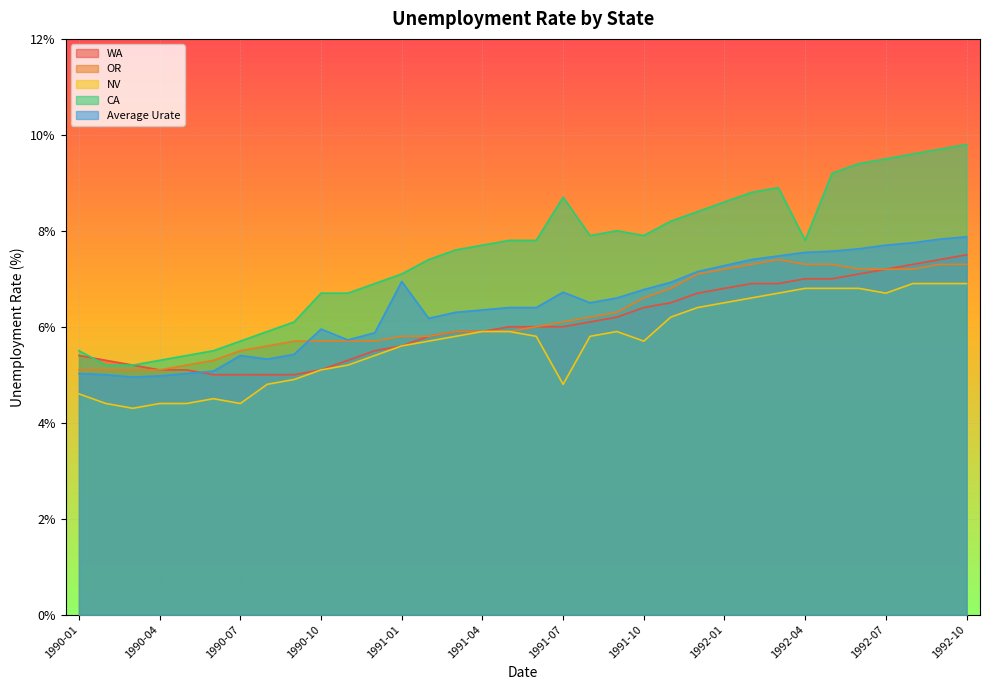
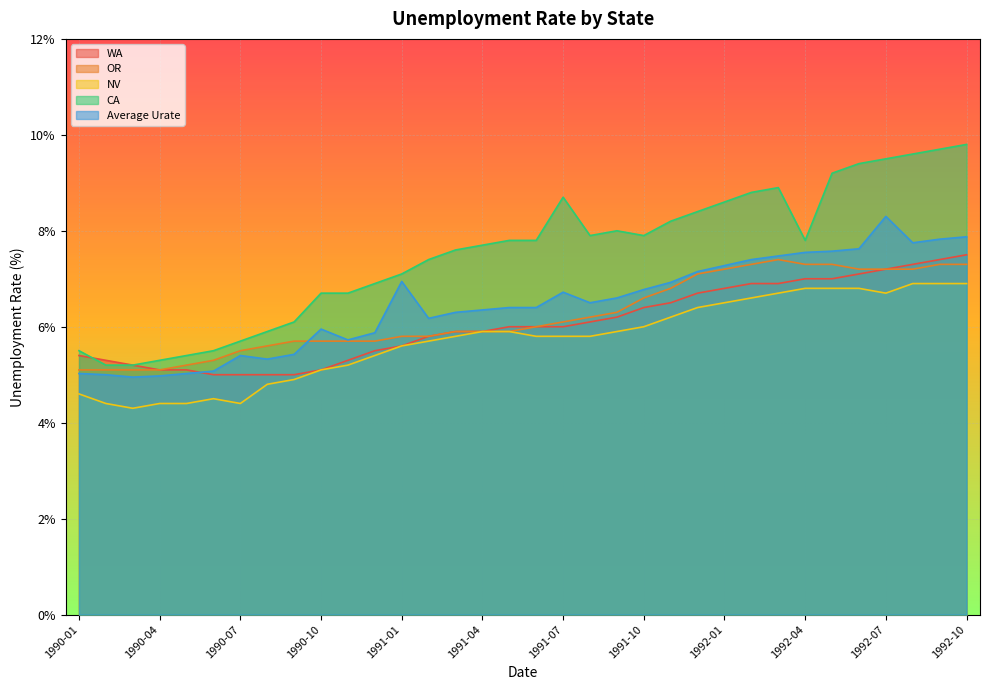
NV, 1991-07: 4.8% -> 5.8%
NV, 1991-10: 5.7% -> 6.0%
Average Urate, 1992-07: 7.7% -> 8.3%
